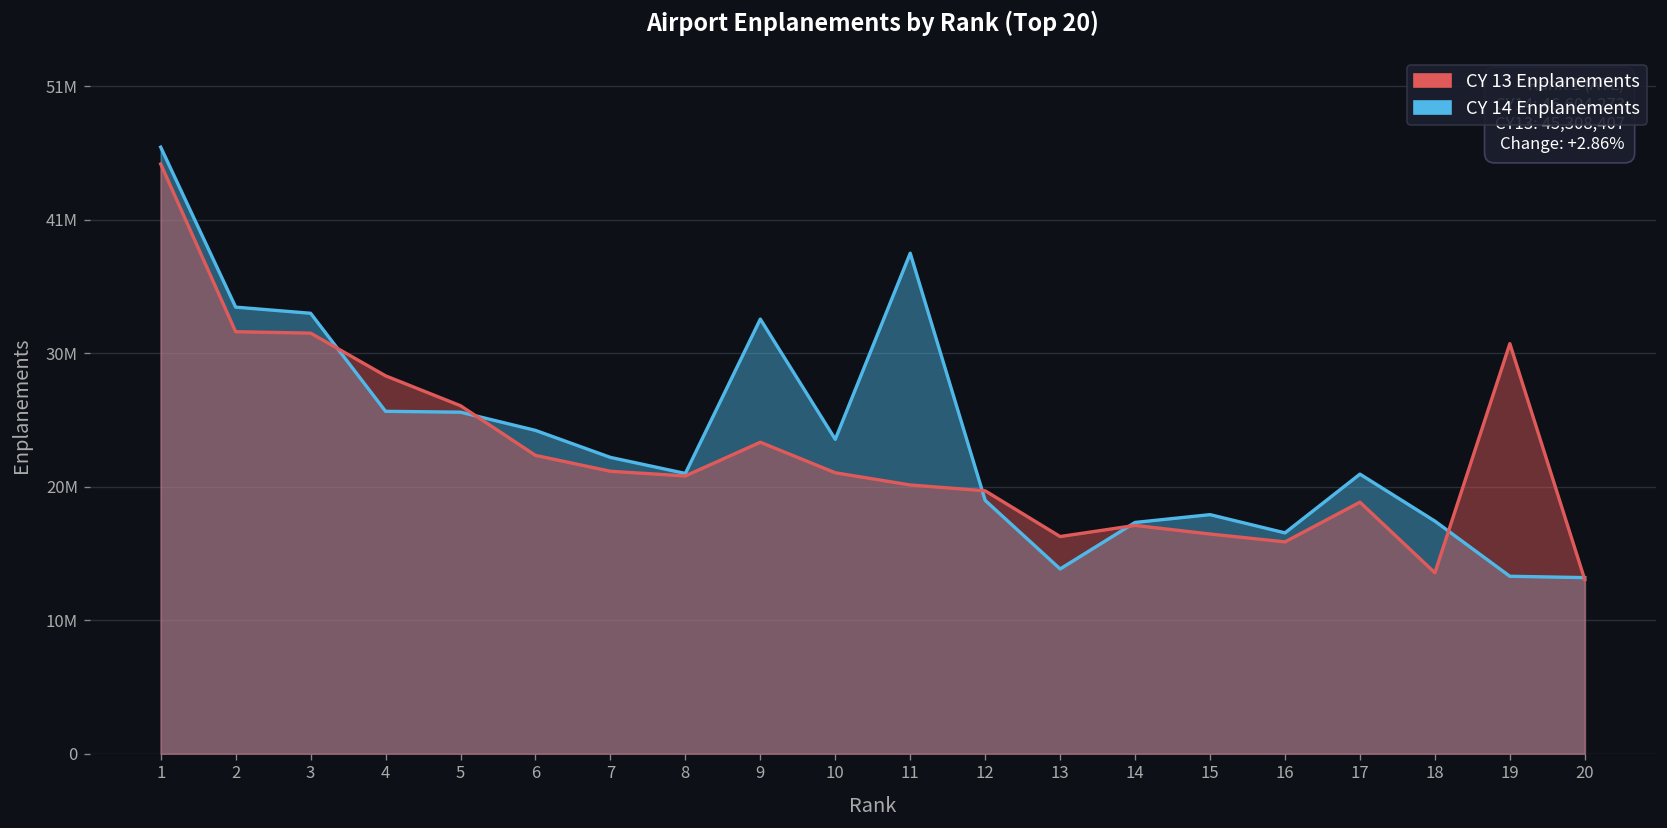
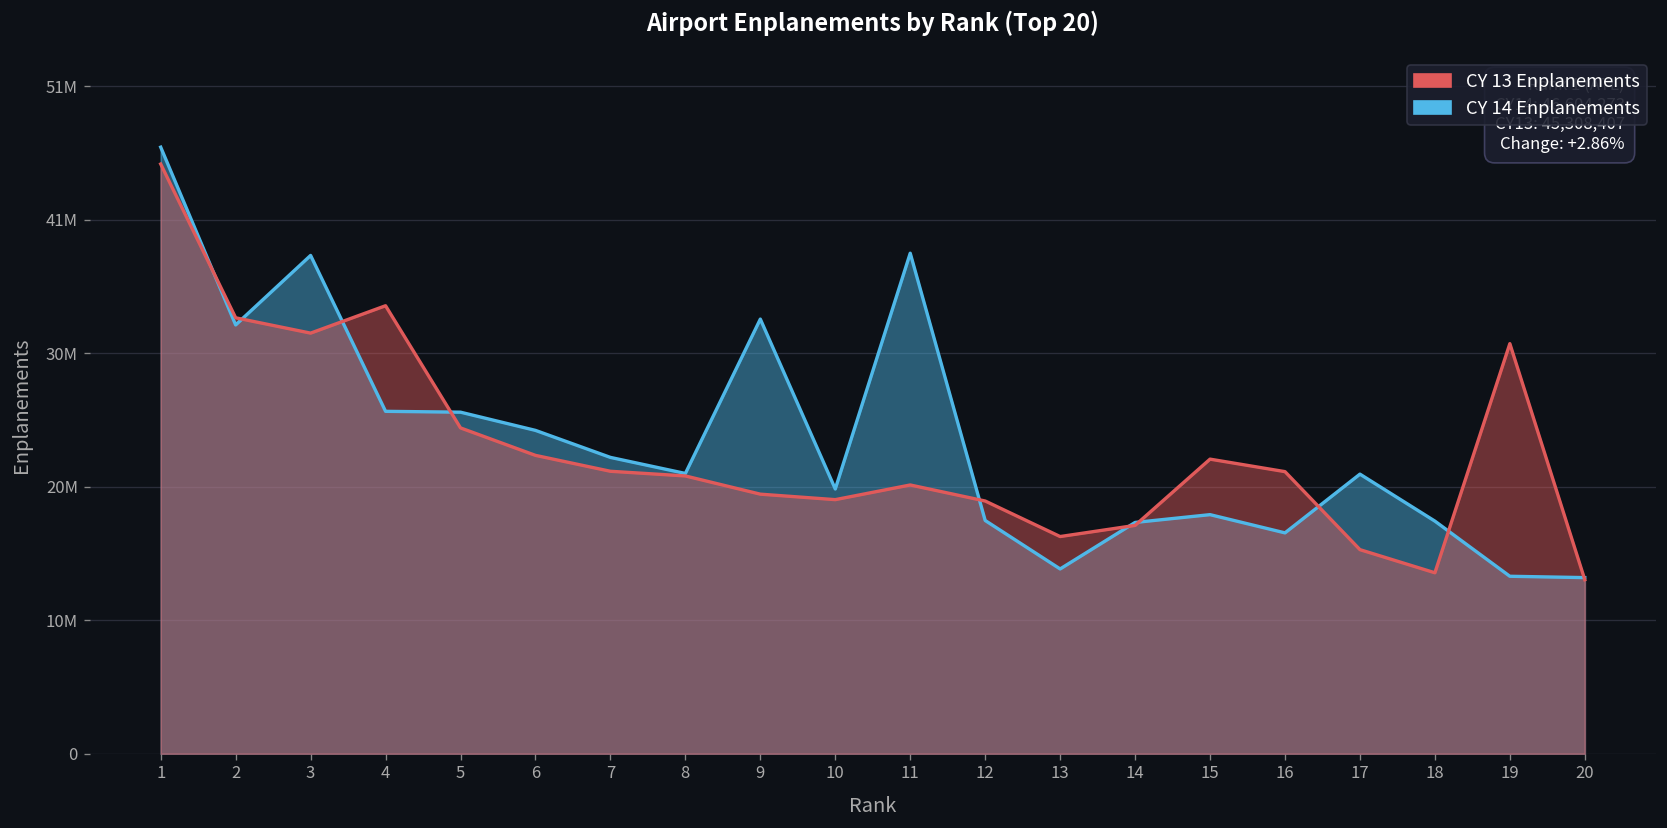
CY 14 Enplanements, 2: 34300000 -> 32900000
CY 13 Enplanements, 2: 32400000 -> 33500000
CY 14 Enplanements, 3: 33800000 -> 38300000
CY 13 Enplanements, 4: 29000000 -> 34400000
CY 13 Enplanements, 5: 26700000 -> 25000000
CY 13 Enplanements, 9: 23900000 -> 19900000
CY 14 Enplanements, 10: 24200000 -> 20300000
CY 13 Enplanements, 10: 21600000 -> 19500000
CY 14 Enplanements, 12: 19500000 -> 17900000
CY 13 Enplanements, 12: 20200000 -> 19400000
CY 13 Enplanements, 15: 16900000 -> 22600000
CY 13 Enplanements, 16: 16300000 -> 21700000
CY 13 Enplanements, 17: 19300000 -> 15700000
